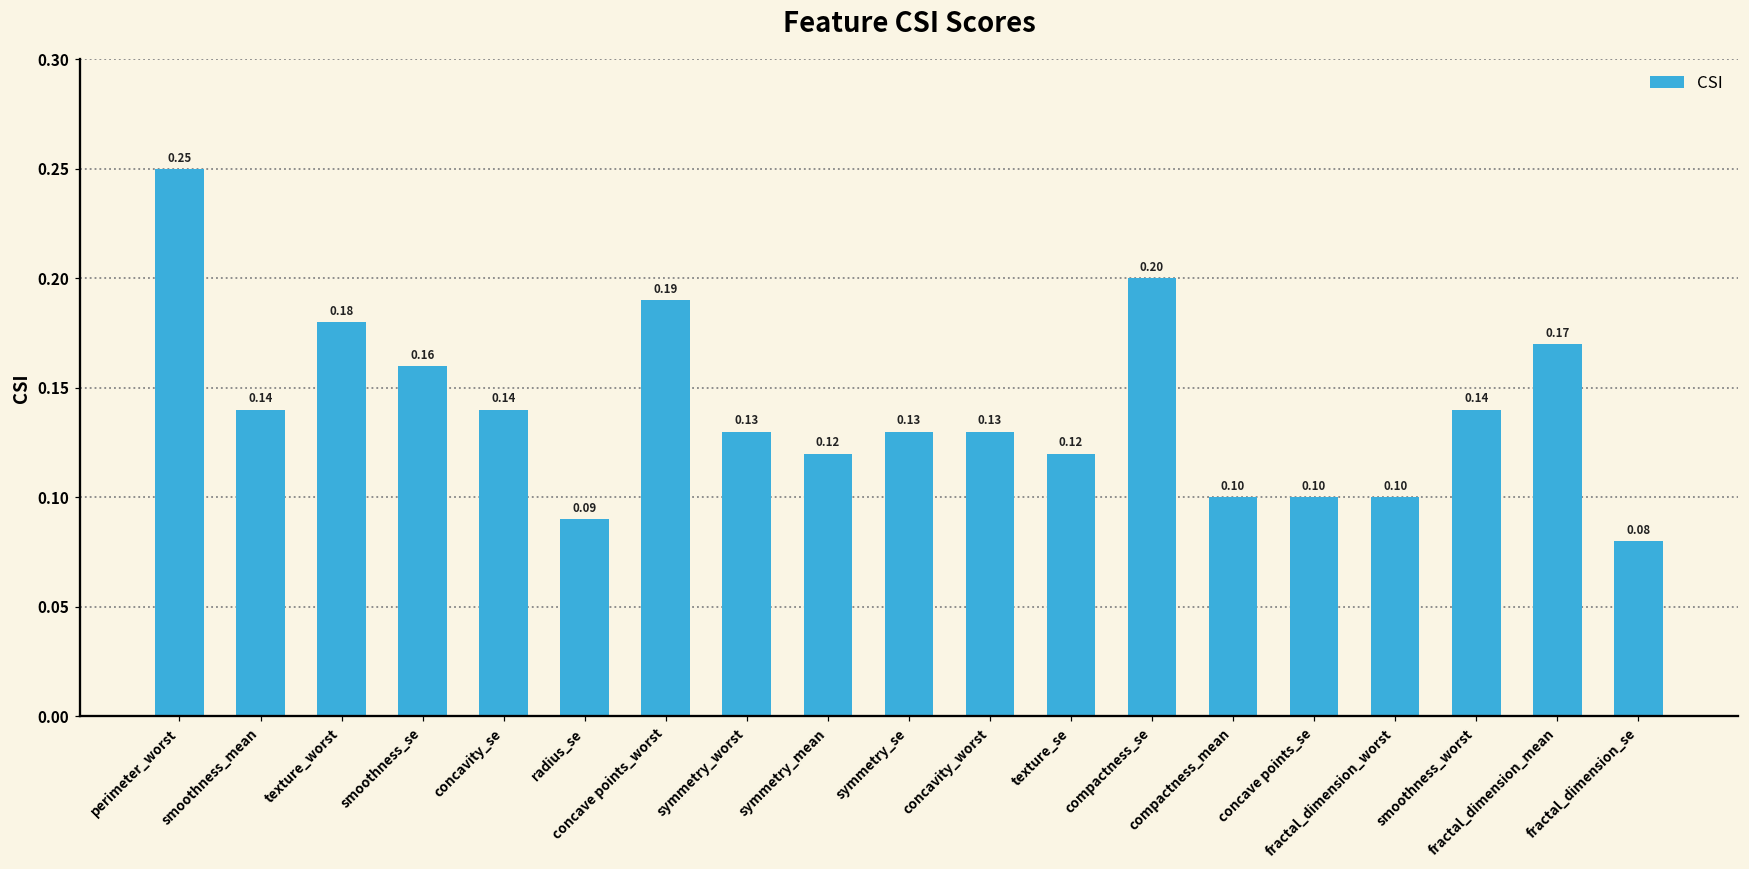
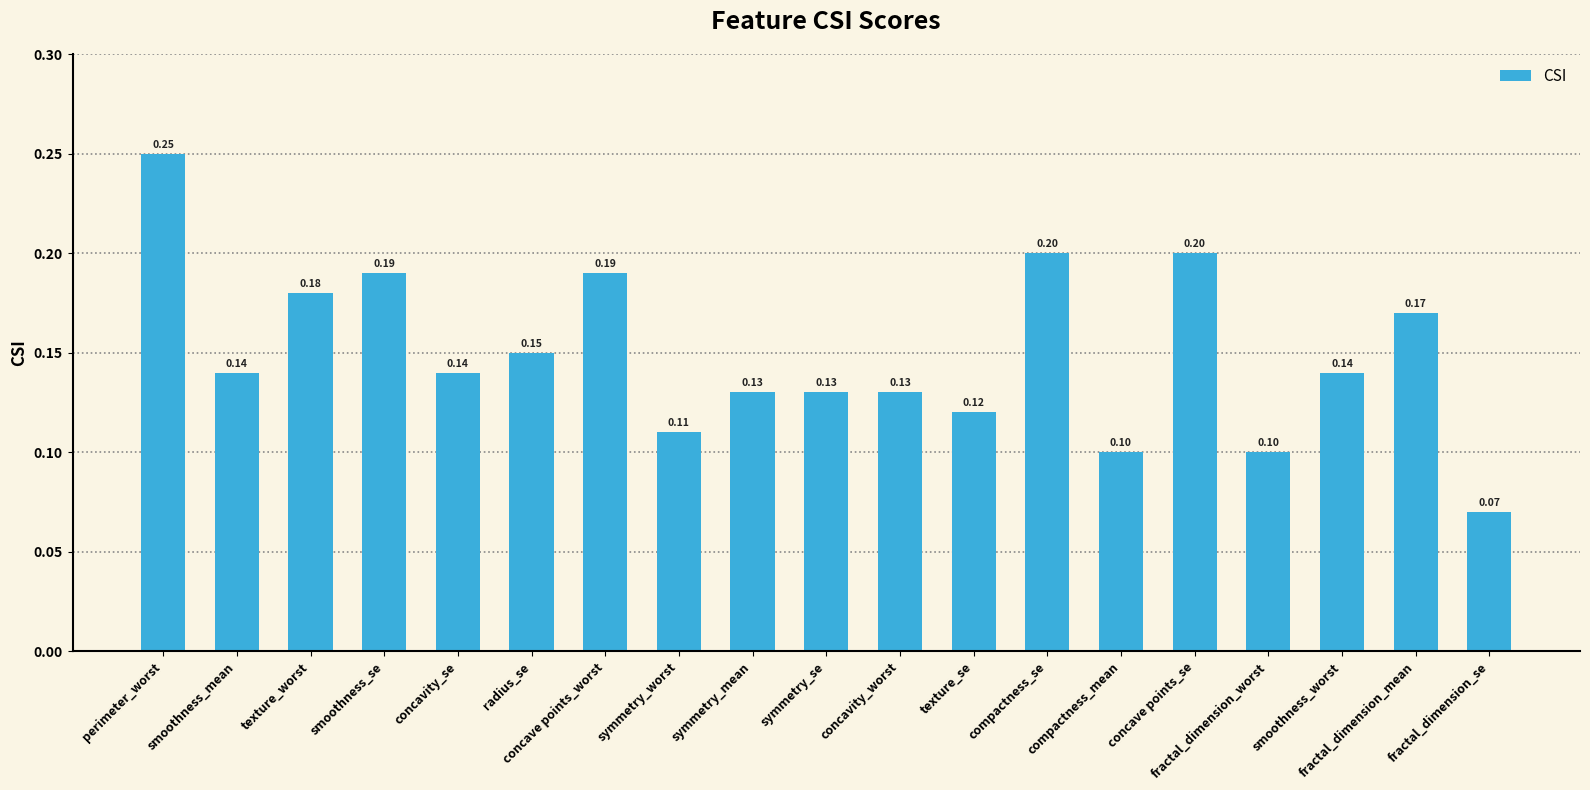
smoothness_se: 0.16 -> 0.19
radius_se: 0.09 -> 0.15
symmetry_worst: 0.13 -> 0.11
symmetry_mean: 0.12 -> 0.13
concave points_se: 0.10 -> 0.20
fractal_dimension_se: 0.08 -> 0.07
